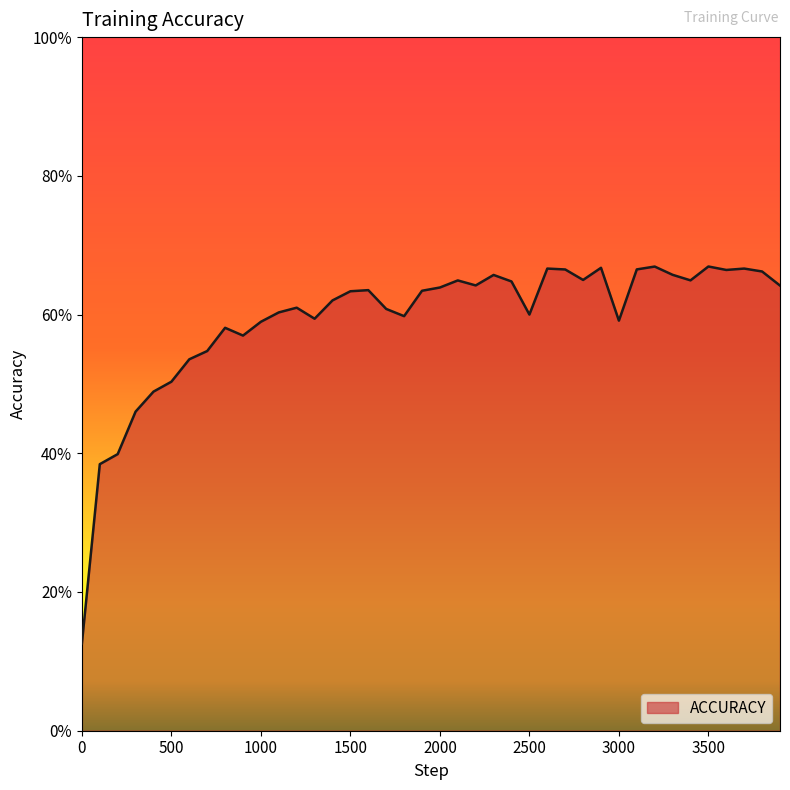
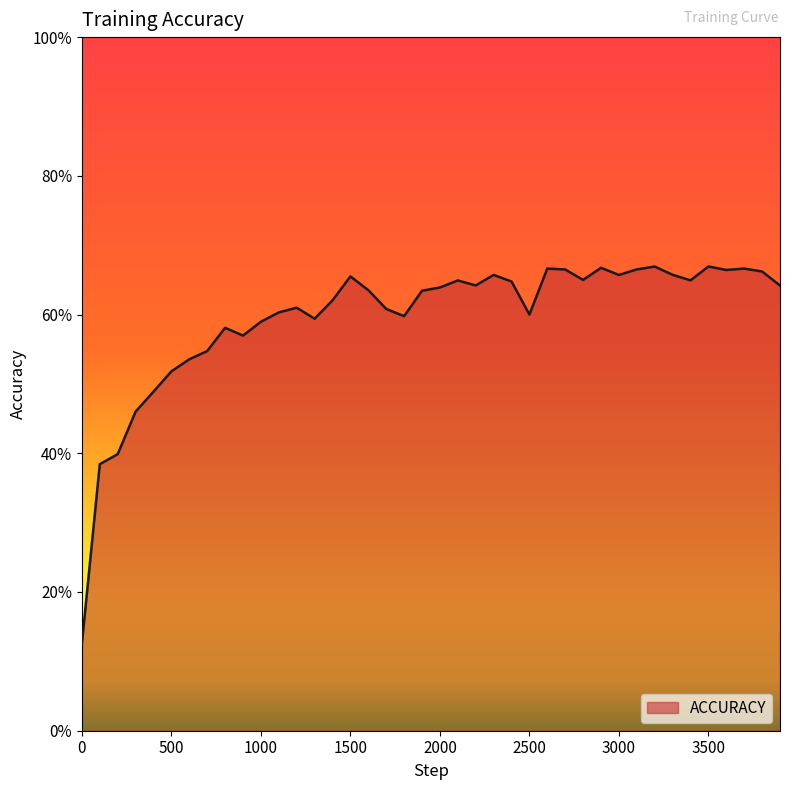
500: 50% -> 52%
1500: 63% -> 66%
3000: 59% -> 66%
